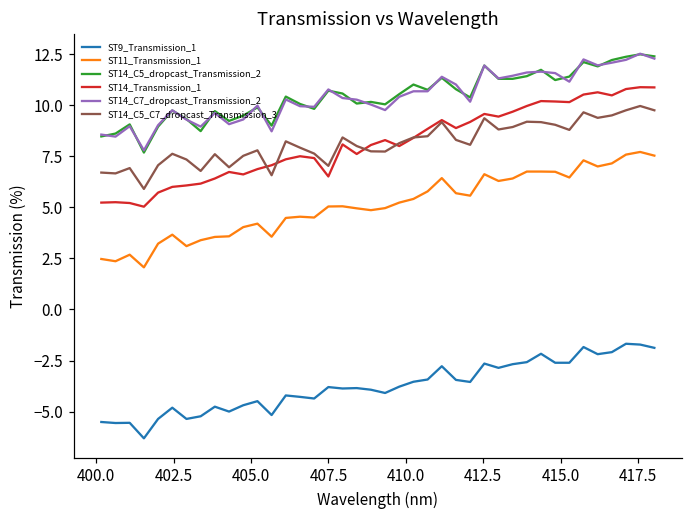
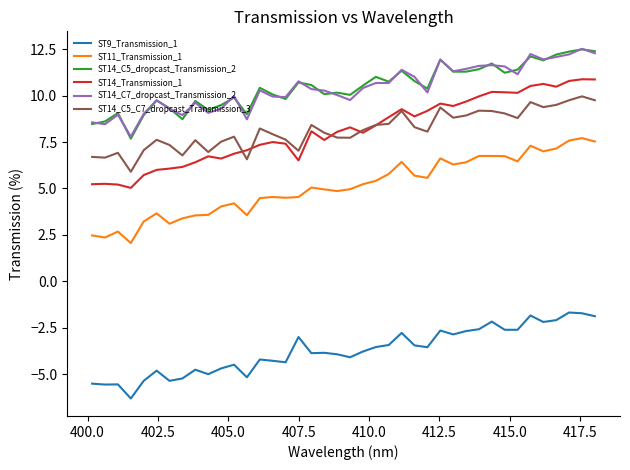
ST9_Transmission_1, 407.5: -3.8 -> -3.0
ST11_Transmission_1, 407.5: 5.0 -> 4.5
